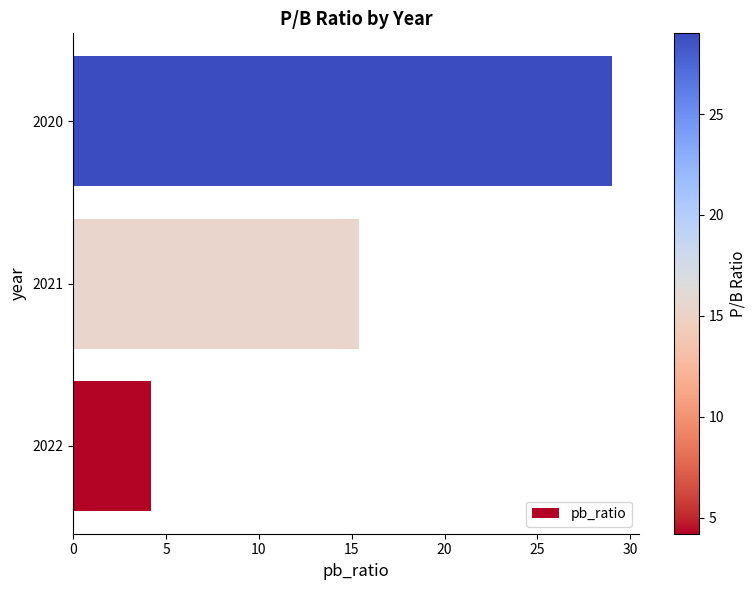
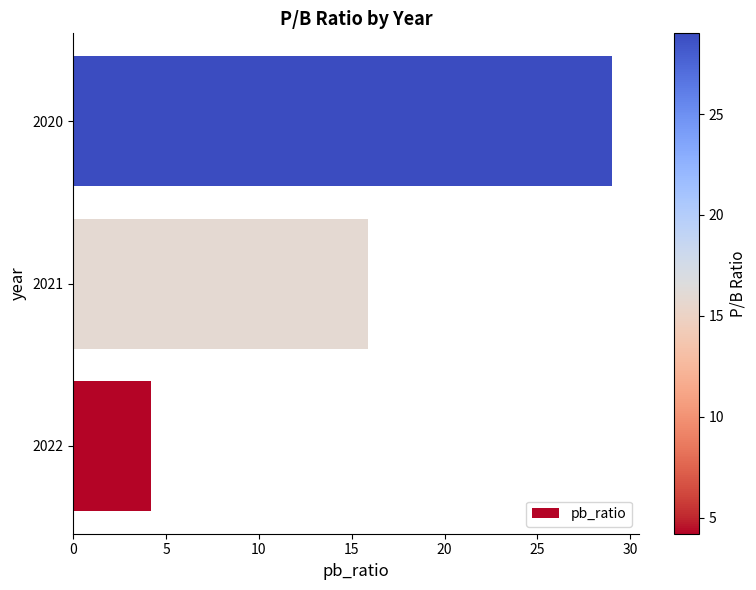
2021: 15.4 -> 15.9
